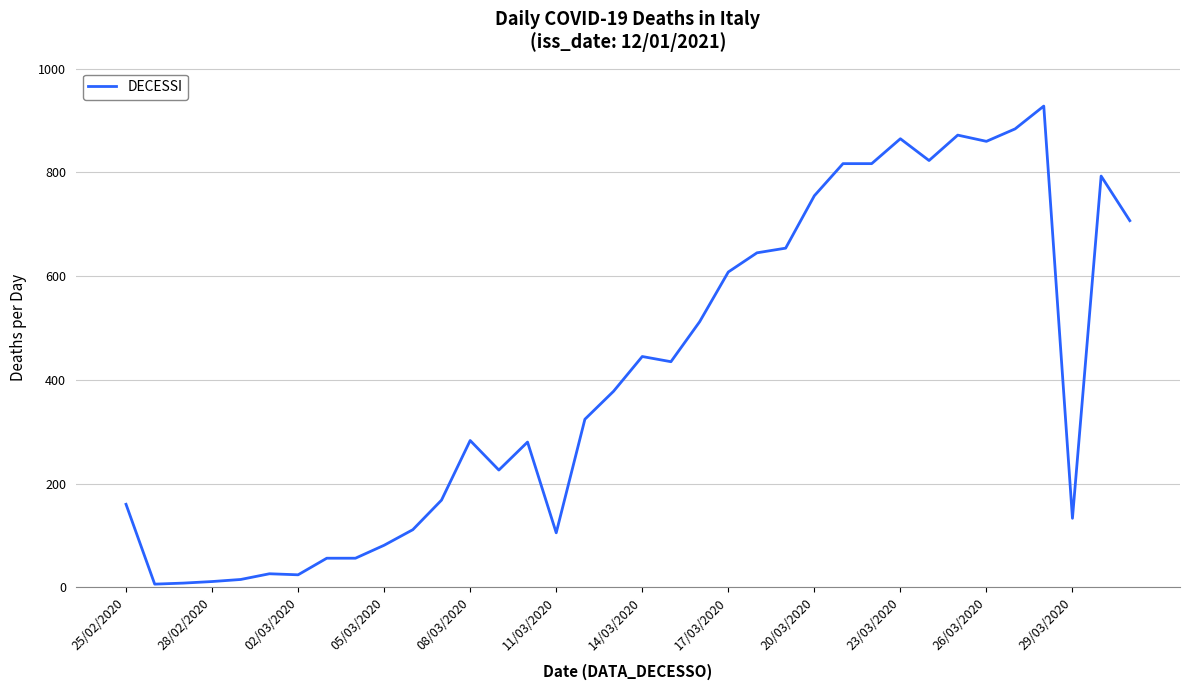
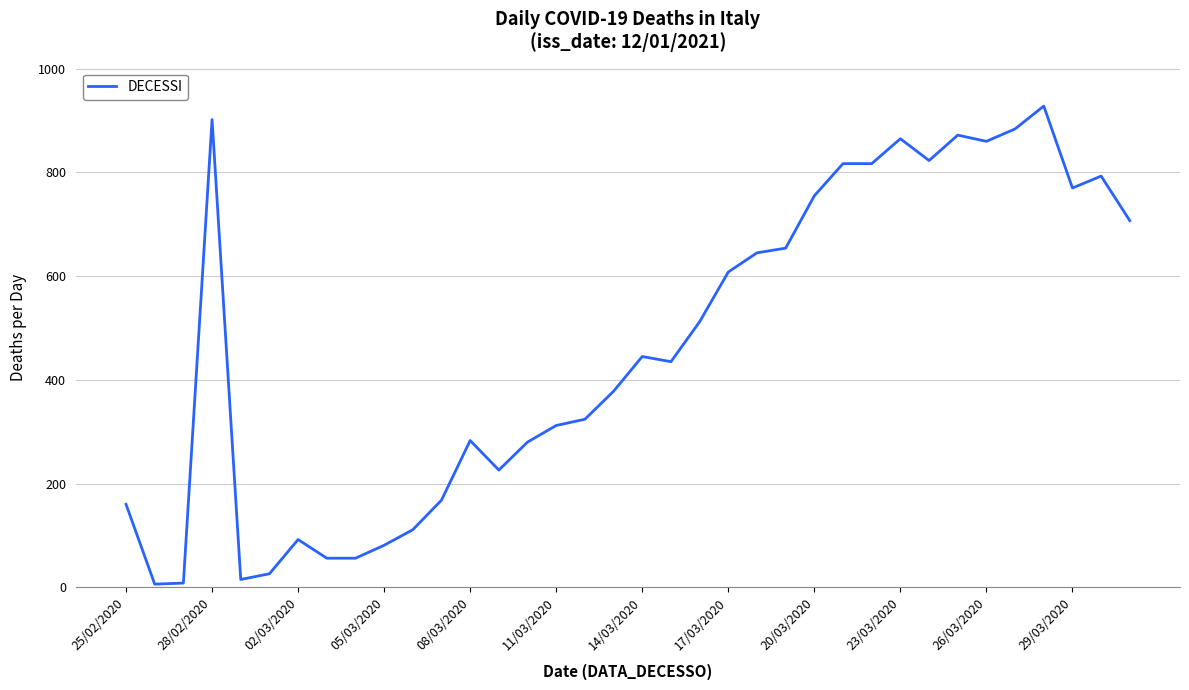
28/02/2020: 10 -> 900
02/03/2020: 20 -> 90
11/03/2020: 110 -> 310
29/03/2020: 130 -> 770
